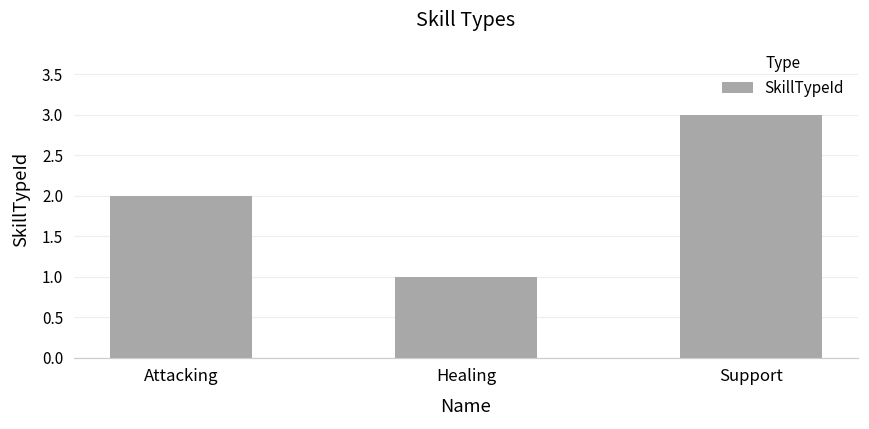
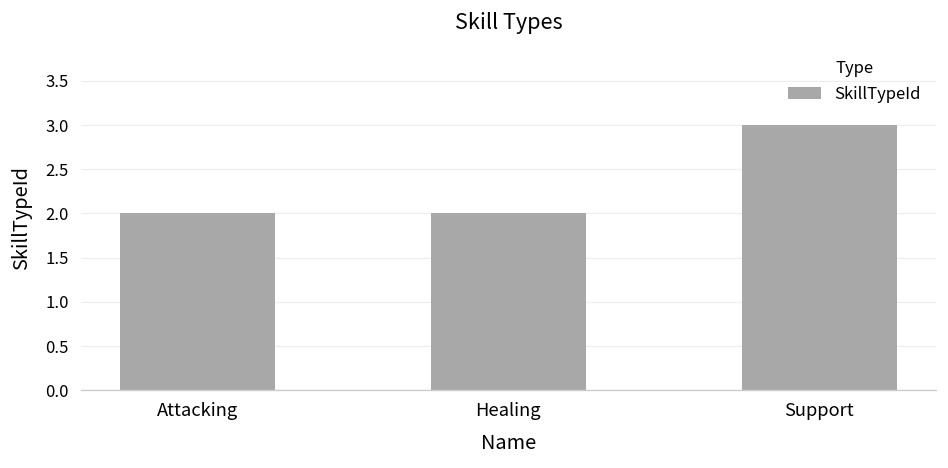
Healing: 1 -> 2
